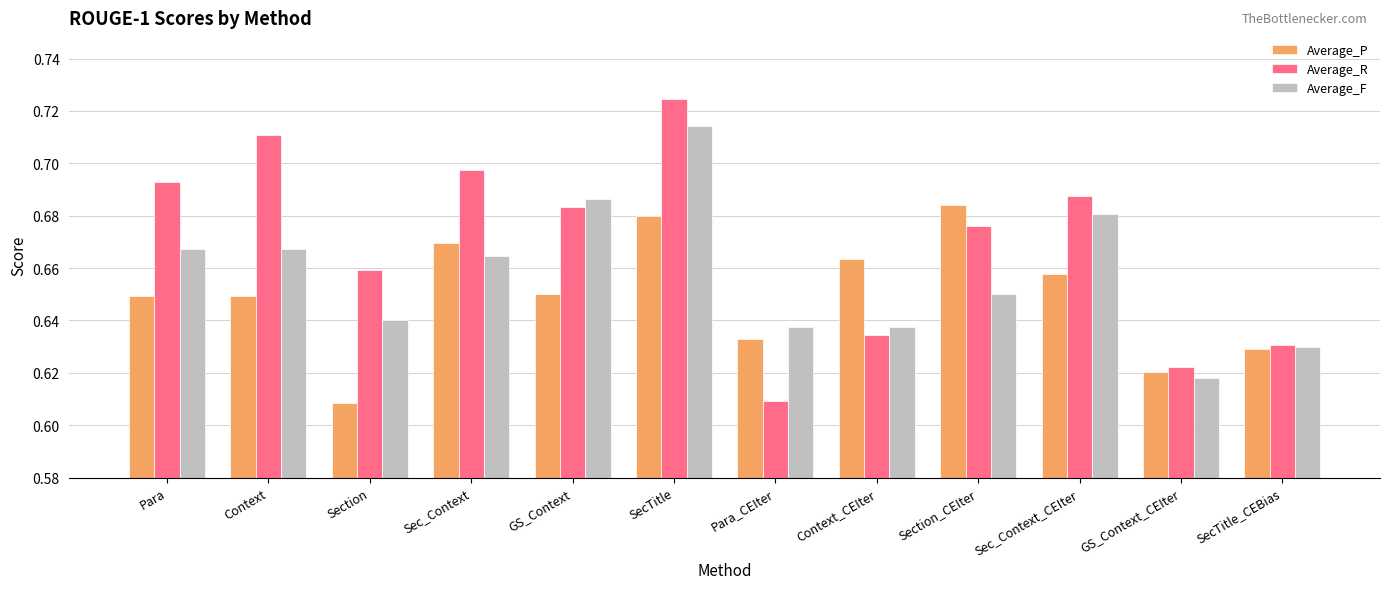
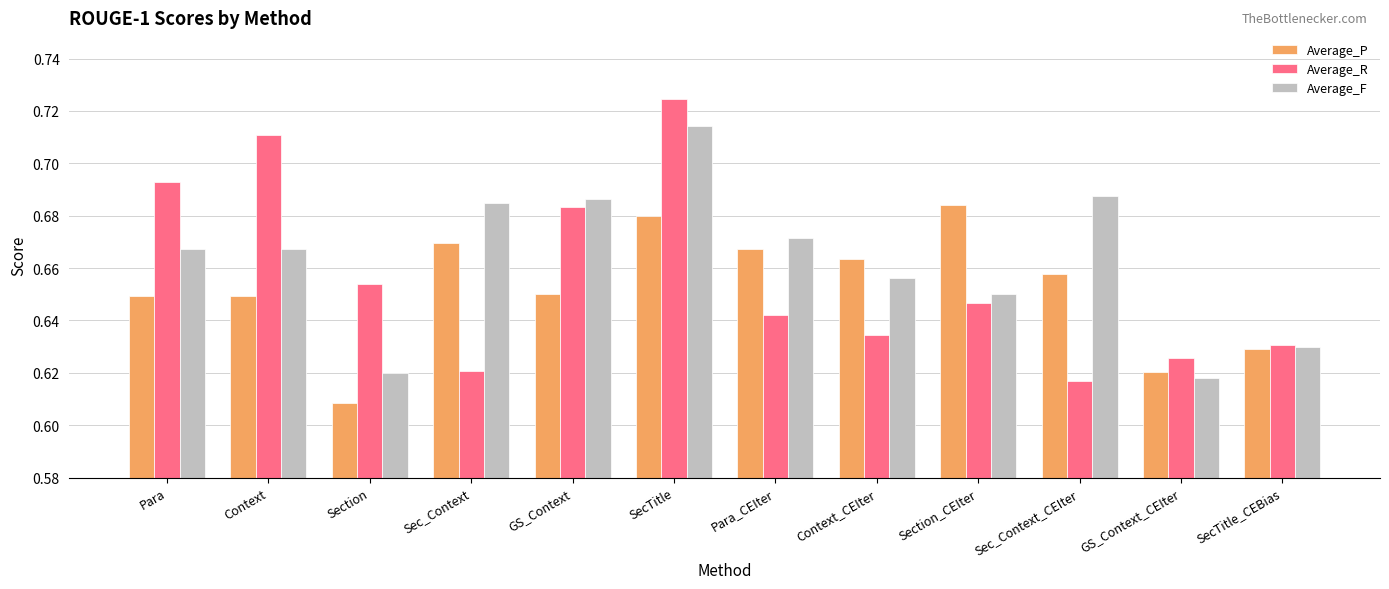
Average_R, Section: 0.659 -> 0.654
Average_F, Section: 0.64 -> 0.62
Average_R, Sec_Context: 0.697 -> 0.621
Average_F, Sec_Context: 0.665 -> 0.685
Average_P, Para_CEIter: 0.633 -> 0.667
Average_R, Para_CEIter: 0.609 -> 0.642
Average_F, Para_CEIter: 0.638 -> 0.671
Average_F, Context_CEIter: 0.638 -> 0.656
Average_R, Section_CEIter: 0.676 -> 0.647
Average_R, Sec_Context_CEIter: 0.688 -> 0.617
Average_F, Sec_Context_CEIter: 0.681 -> 0.687
Average_R, GS_Context_CEIter: 0.622 -> 0.626
